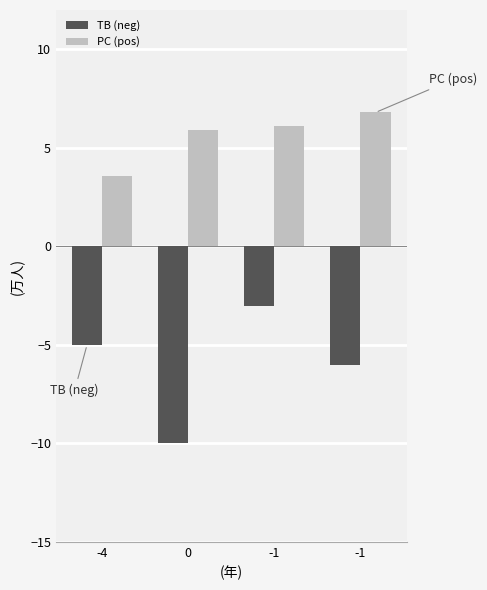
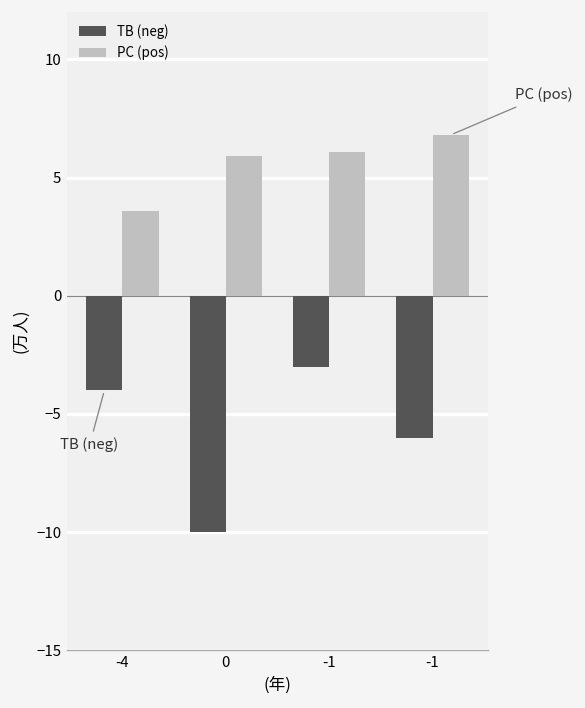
TB (neg), -4: -5.0 -> -4.0
